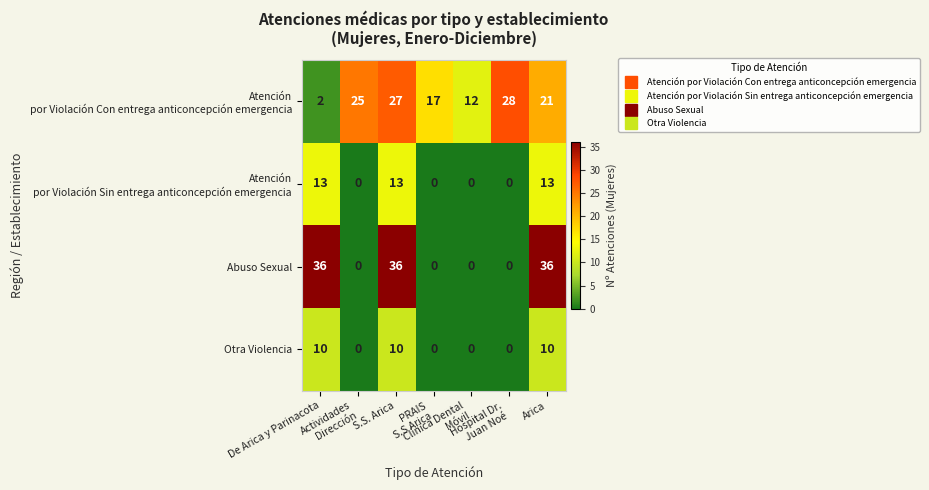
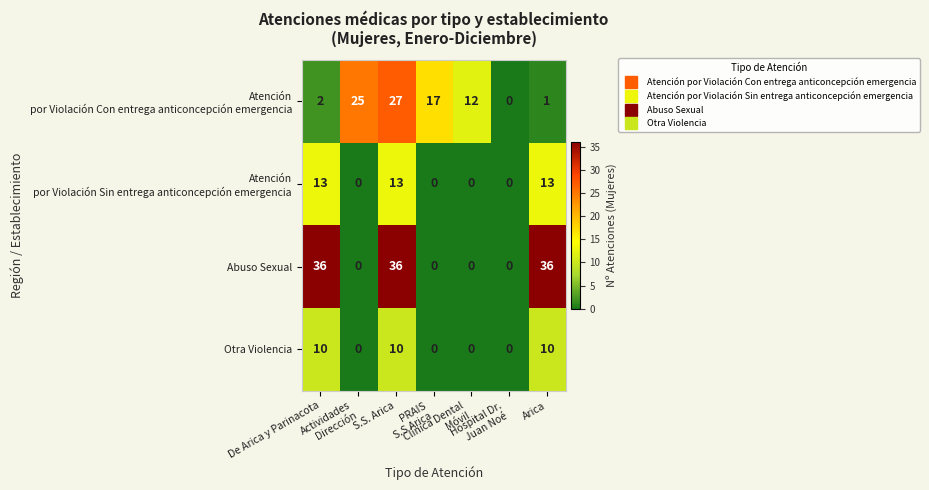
Atención por Violación Con entrega anticoncepción emergencia, Hospital Dr. Juan Noé: 28 -> 0
Atención por Violación Con entrega anticoncepción emergencia, Arica: 21 -> 1
